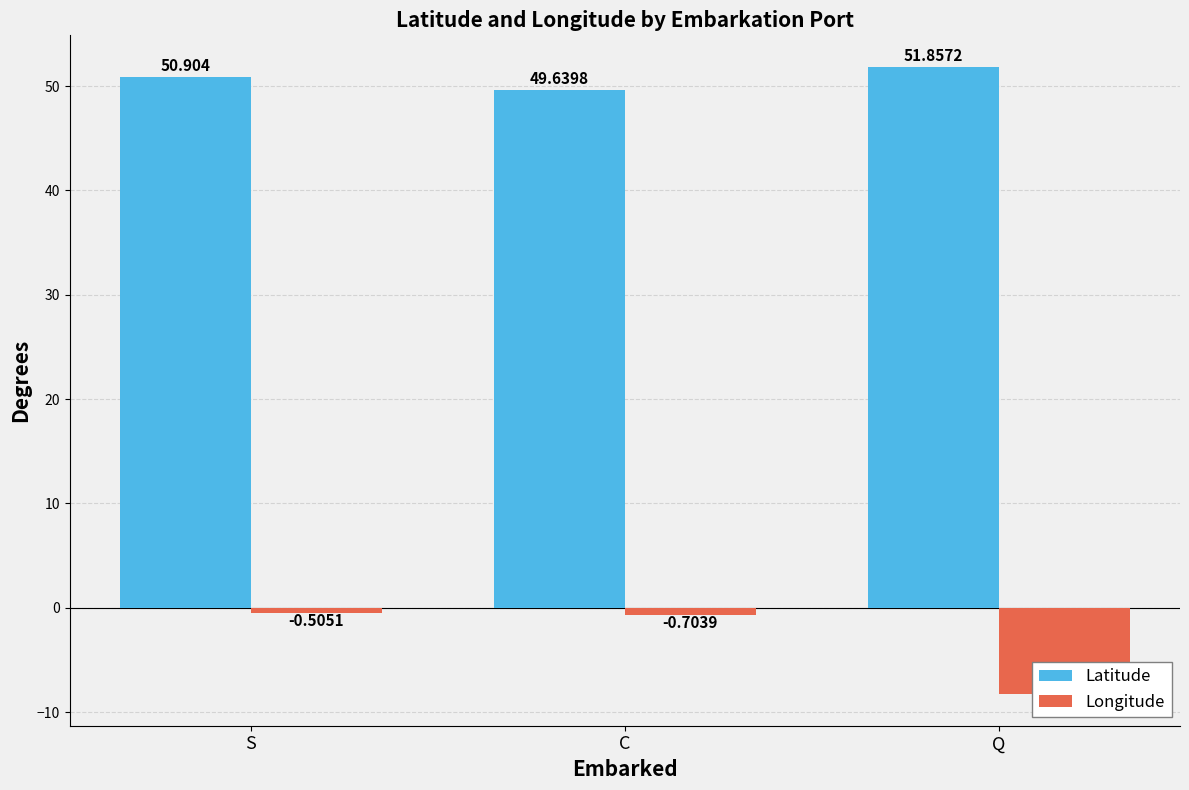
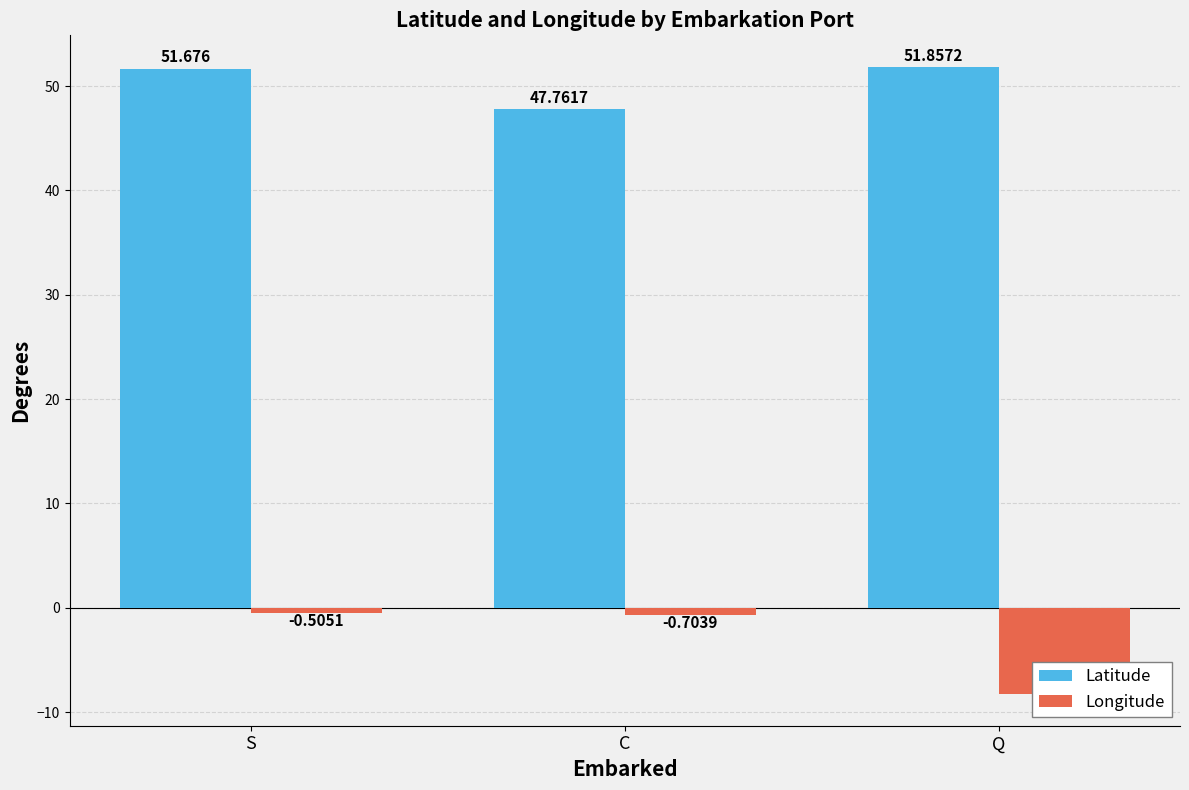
Latitude, S: 50.904 -> 51.676
Latitude, C: 49.6398 -> 47.7617
